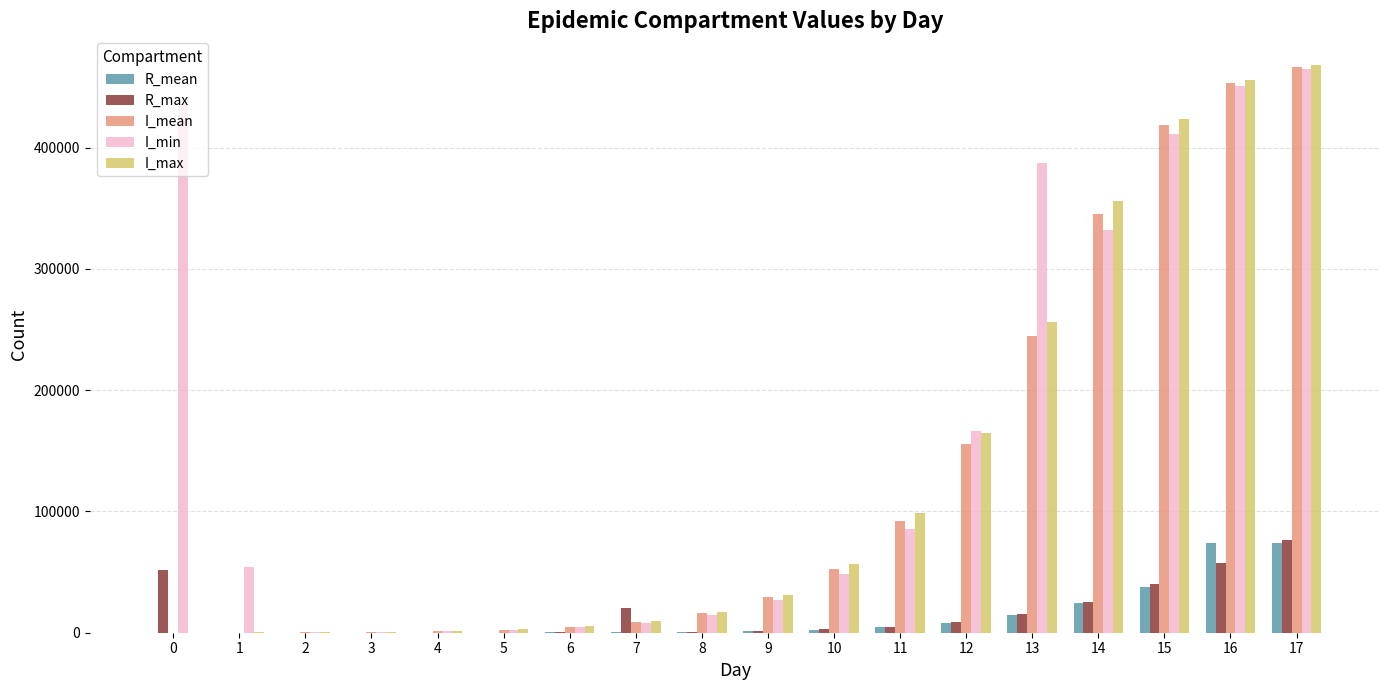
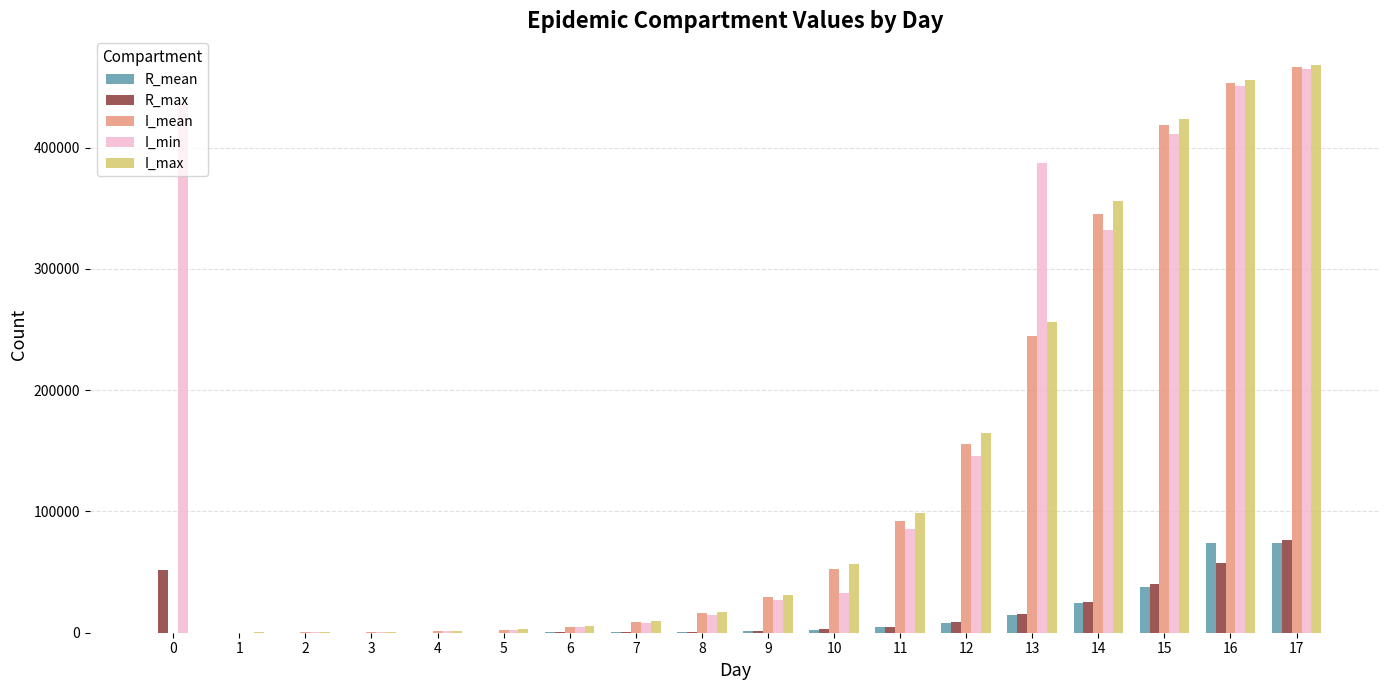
I_min, 1: 54000 -> 0
R_max, 7: 21000 -> 0
I_min, 10: 48000 -> 33000
I_min, 12: 166000 -> 146000
